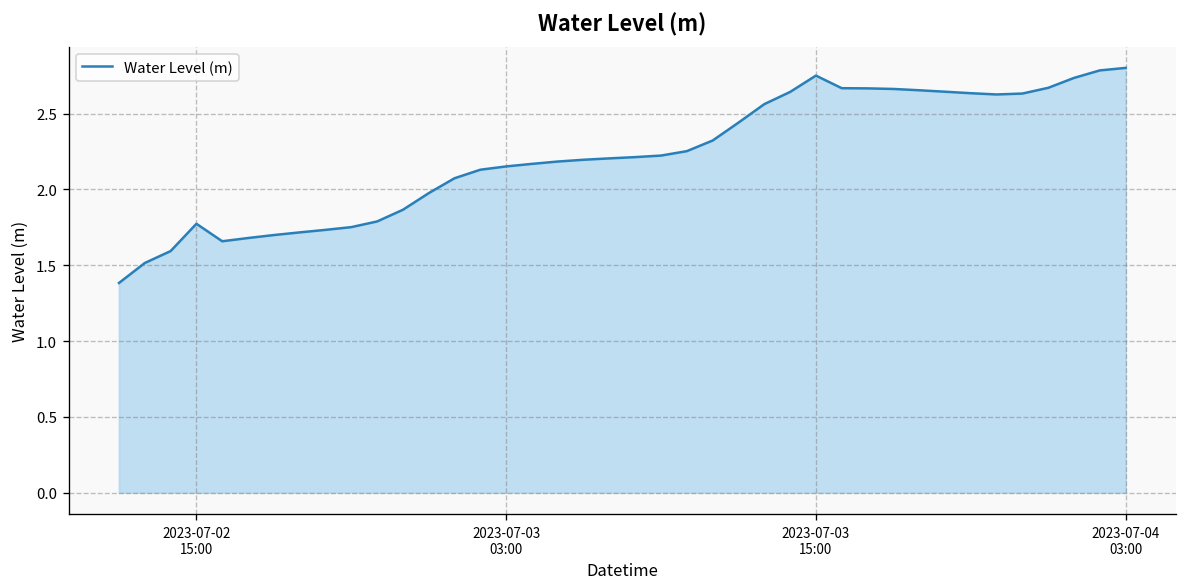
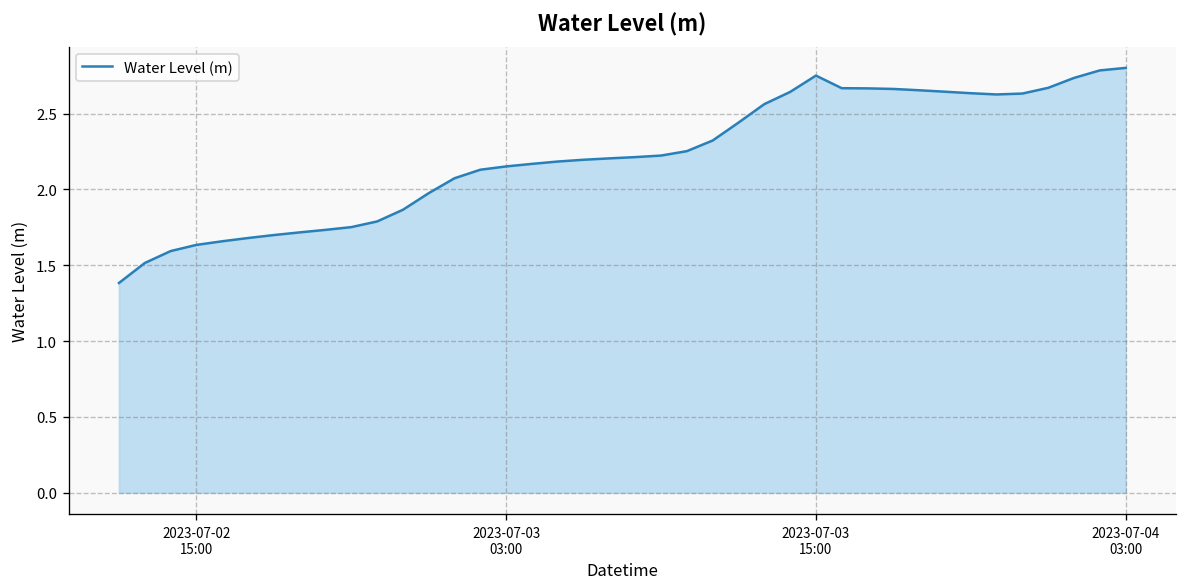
2023-07-02 15:00: 1.77 -> 1.63
